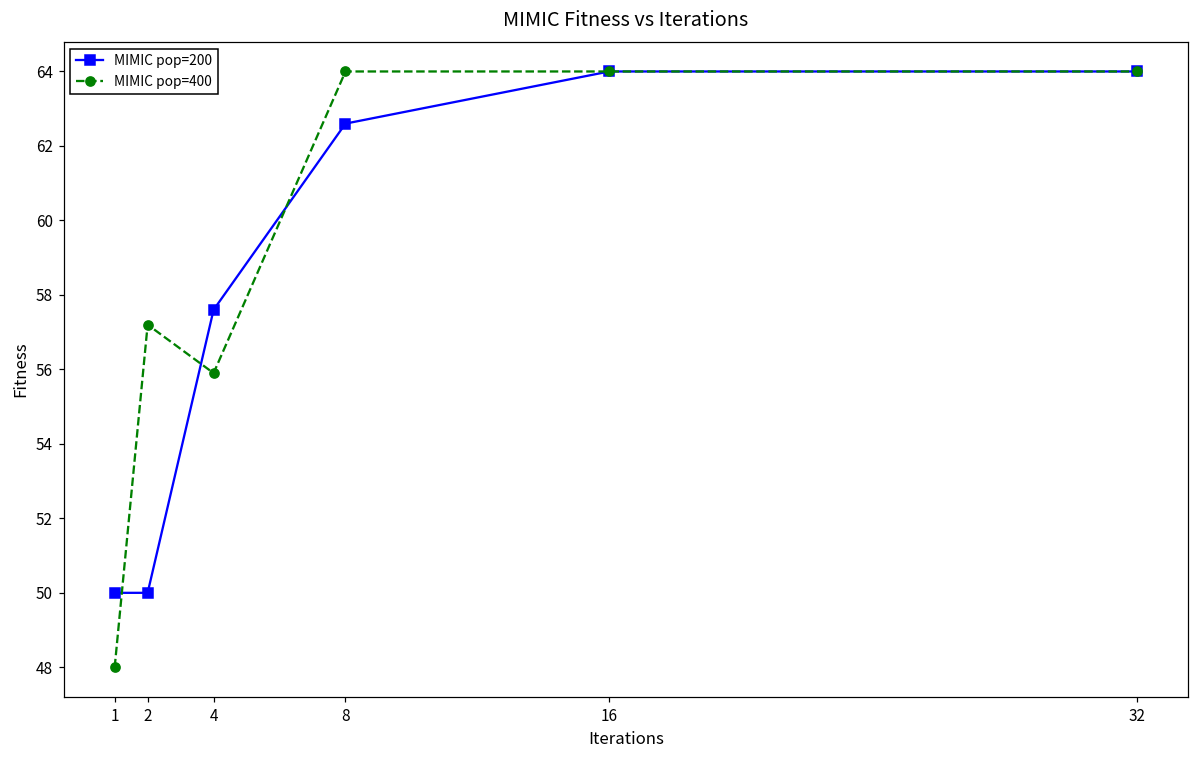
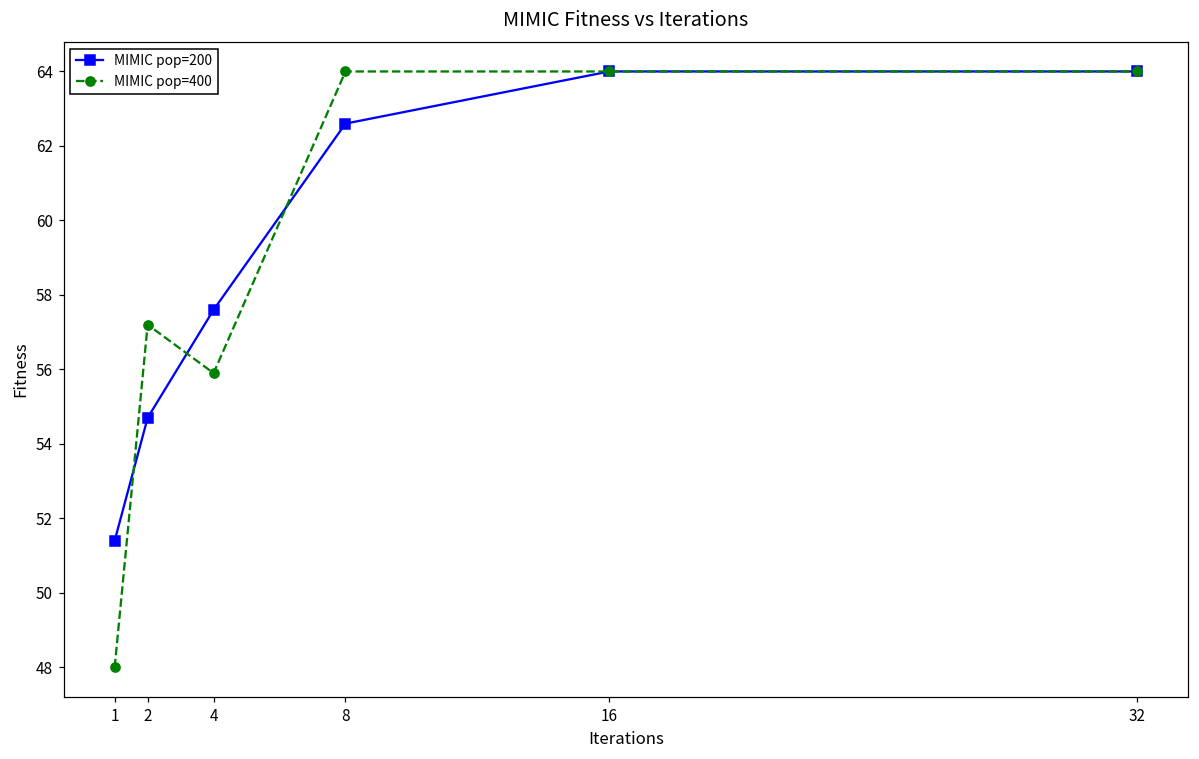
MIMIC pop=200, 1: 50.0 -> 51.4
MIMIC pop=200, 2: 50.0 -> 54.7
